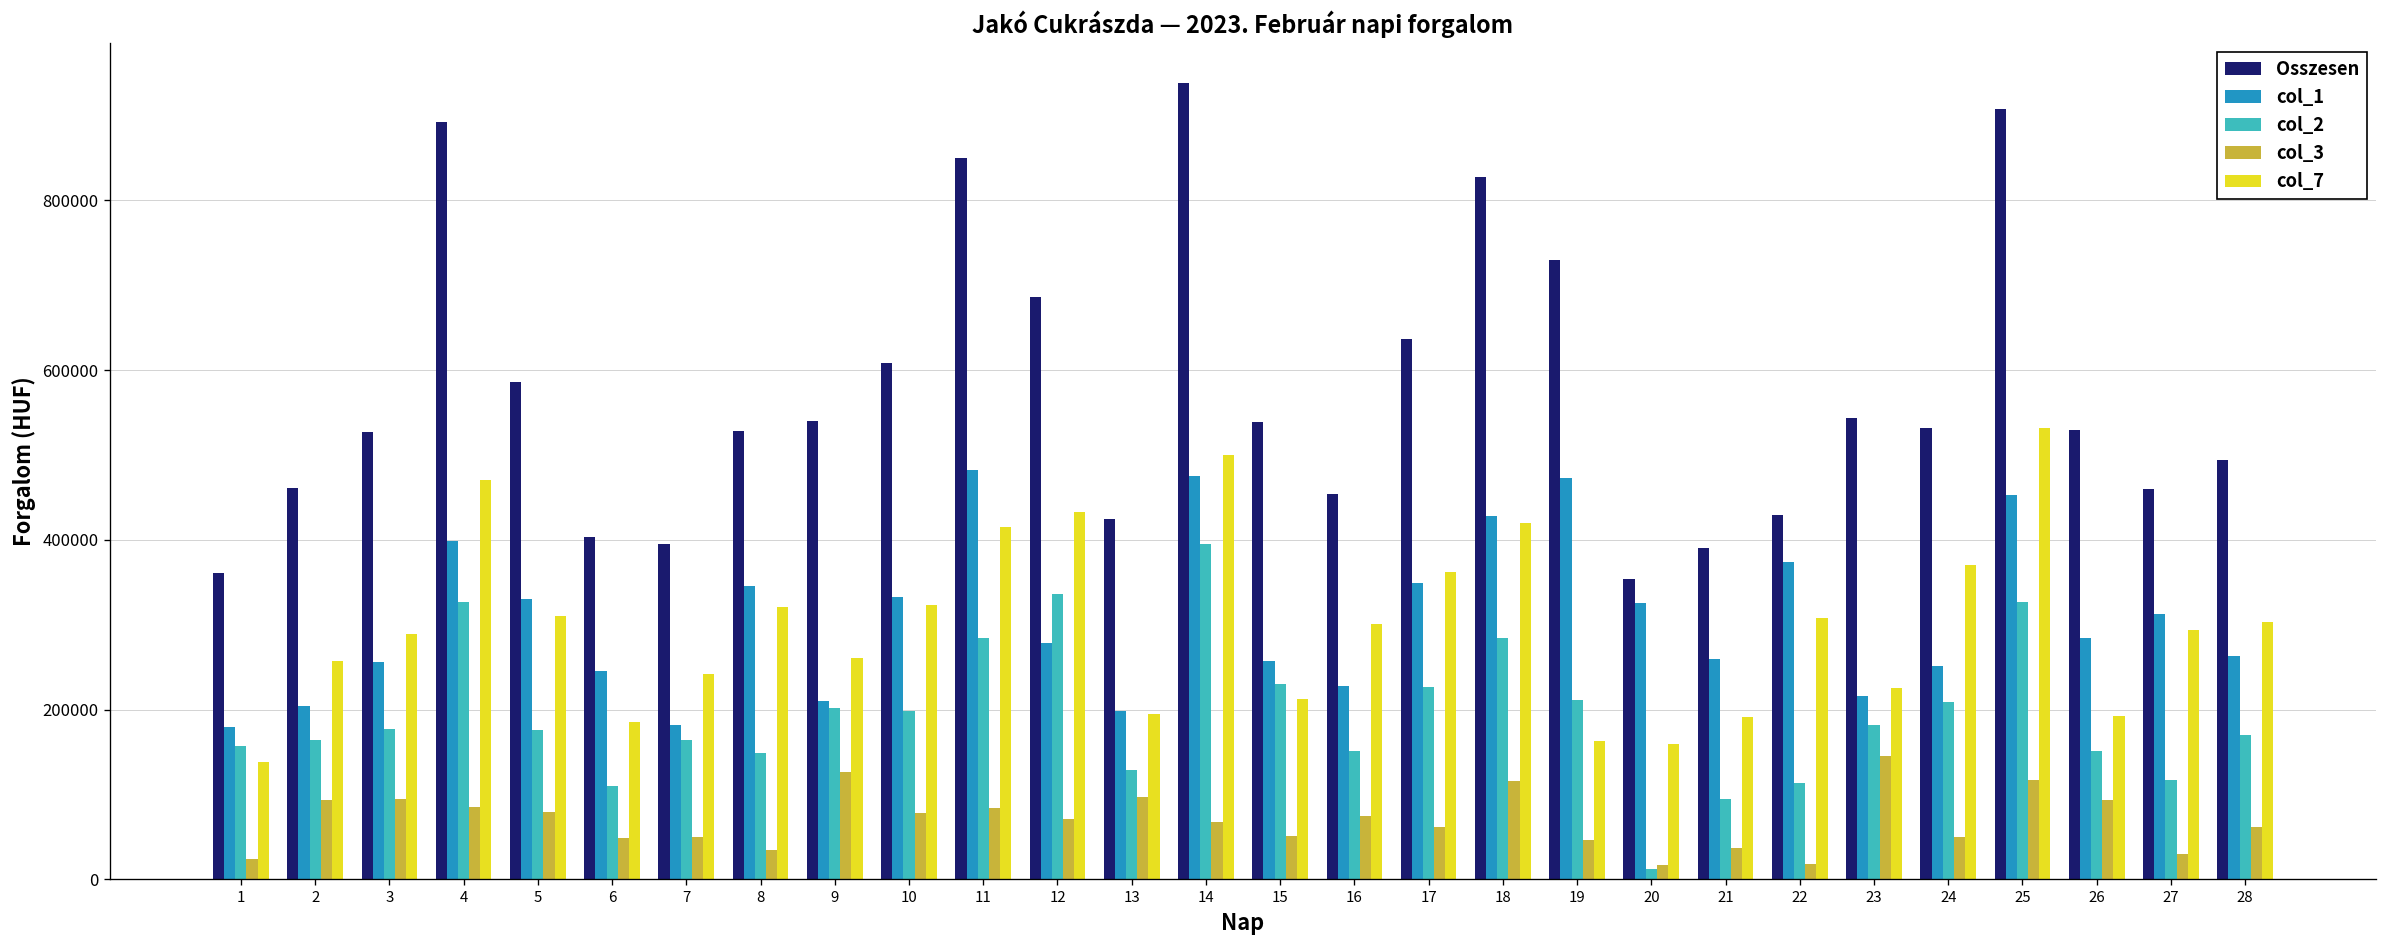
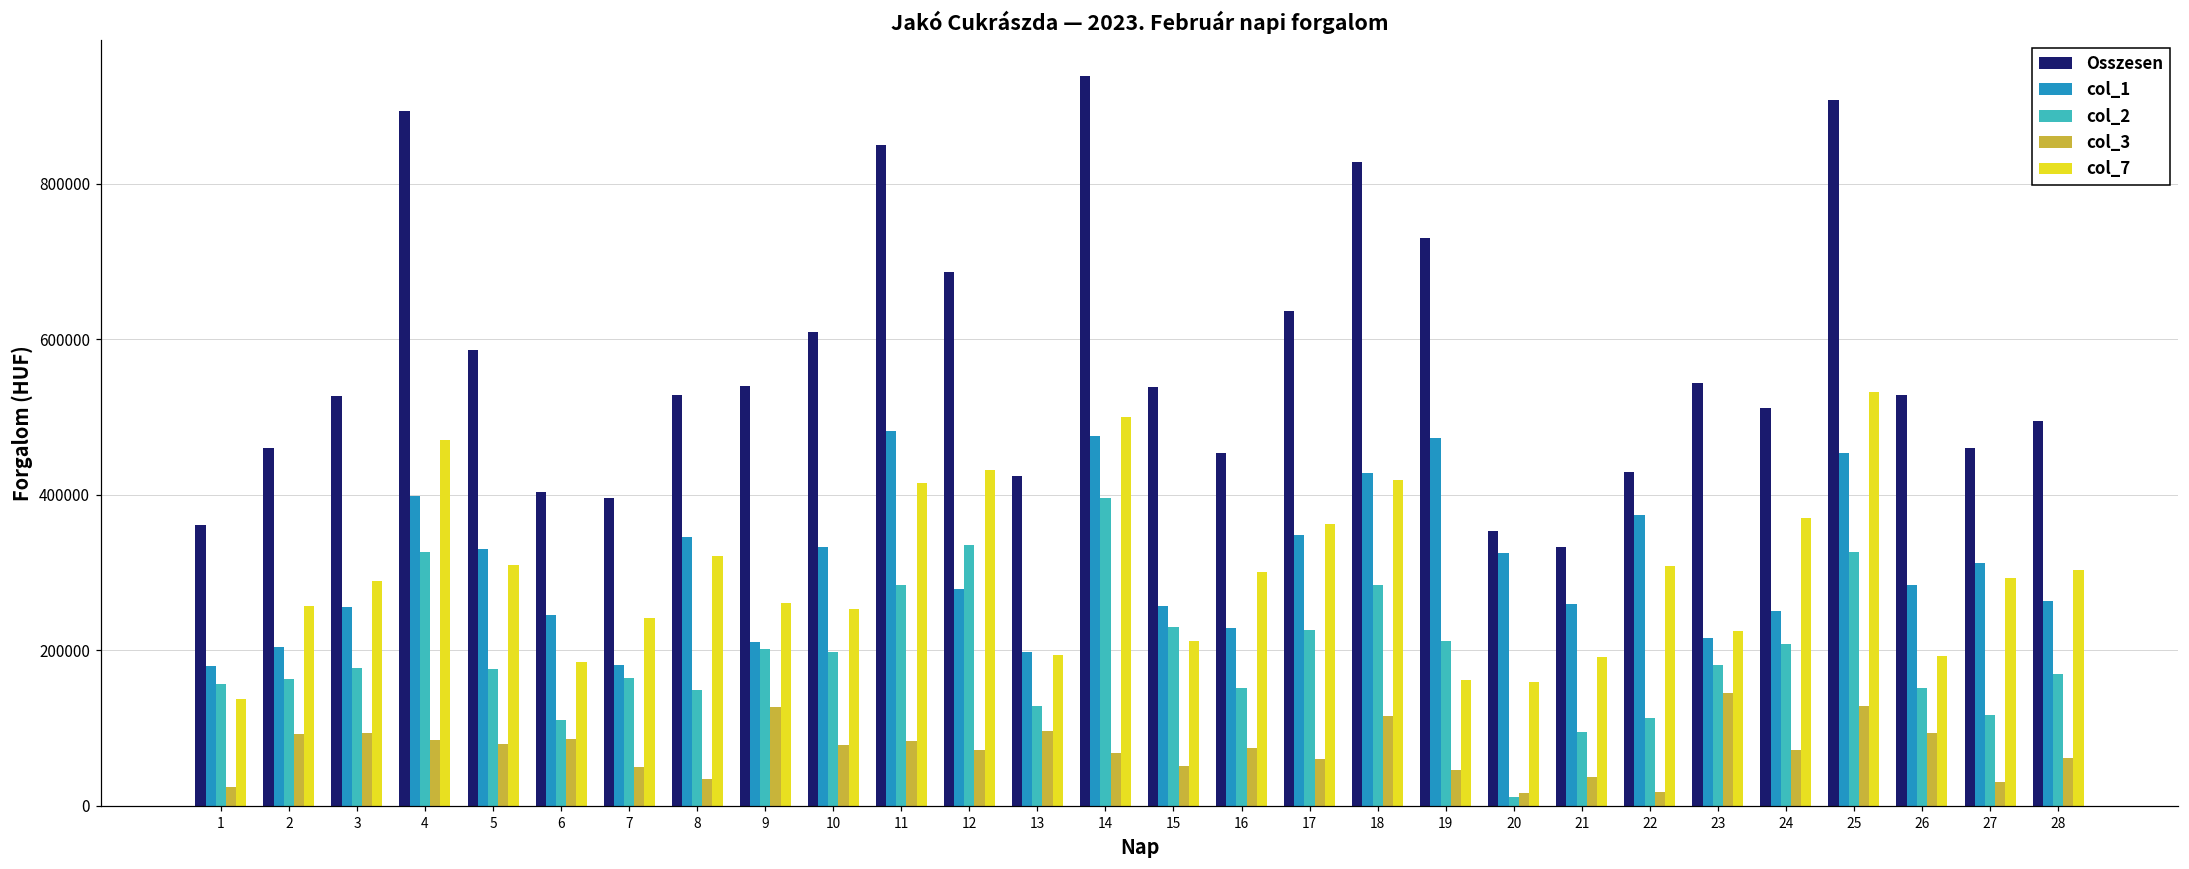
col_3, 6: 50000 -> 90000
col_7, 10: 320000 -> 250000
Osszesen, 21: 390000 -> 330000
Osszesen, 24: 530000 -> 510000
col_3, 24: 50000 -> 70000
col_3, 25: 120000 -> 130000
